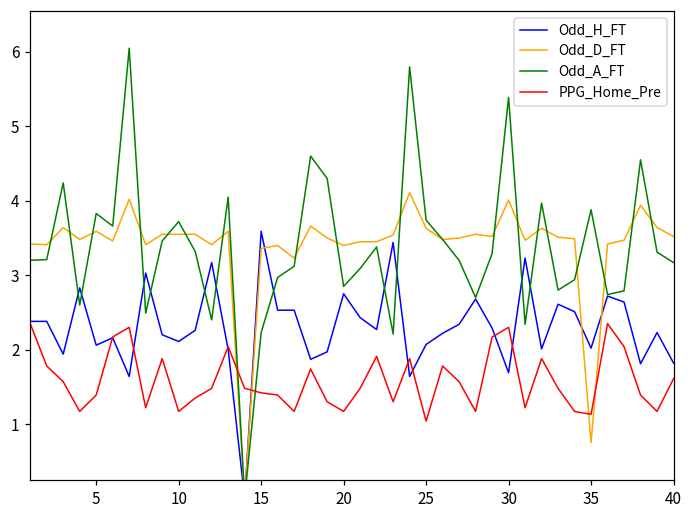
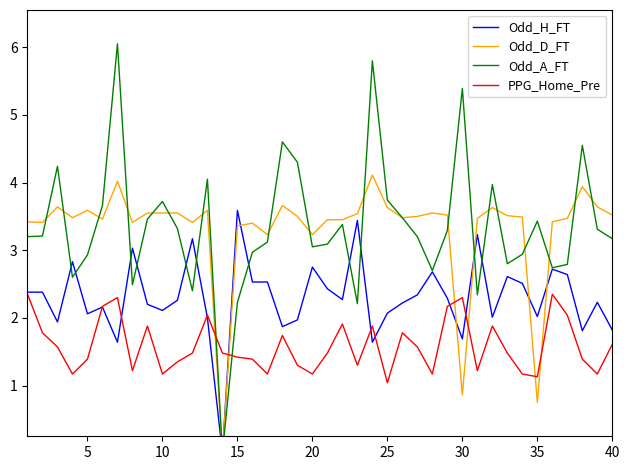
Odd_A_FT, 5: 3.8 -> 2.9
Odd_D_FT, 20: 3.4 -> 3.2
Odd_A_FT, 20: 2.9 -> 3.1
Odd_D_FT, 30: 4.0 -> 0.9
Odd_A_FT, 35: 3.9 -> 3.4
